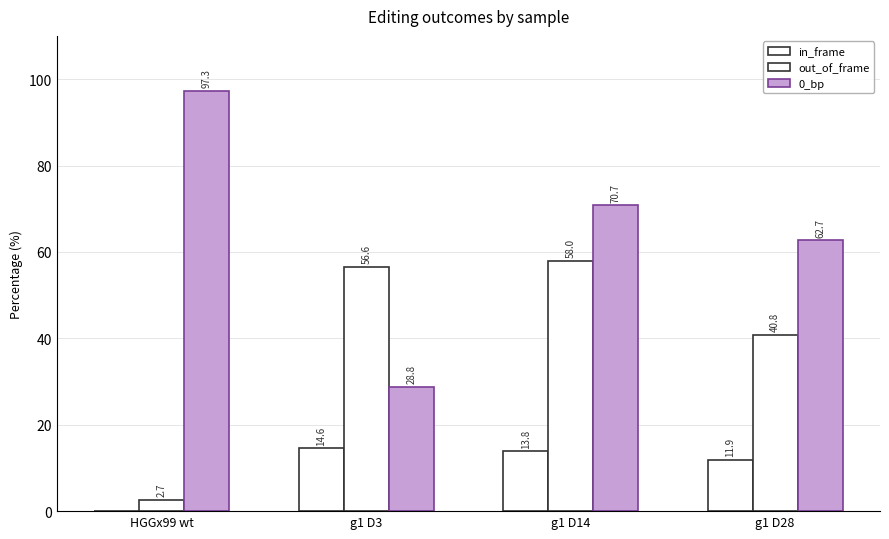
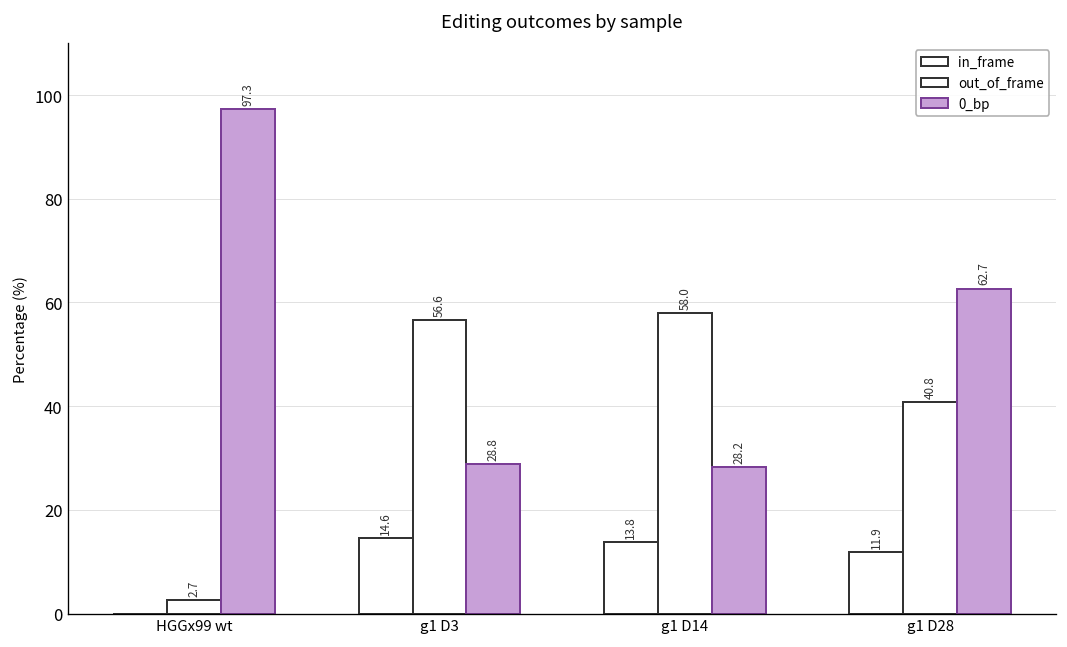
0_bp, g1 D14: 70.7 -> 28.2
